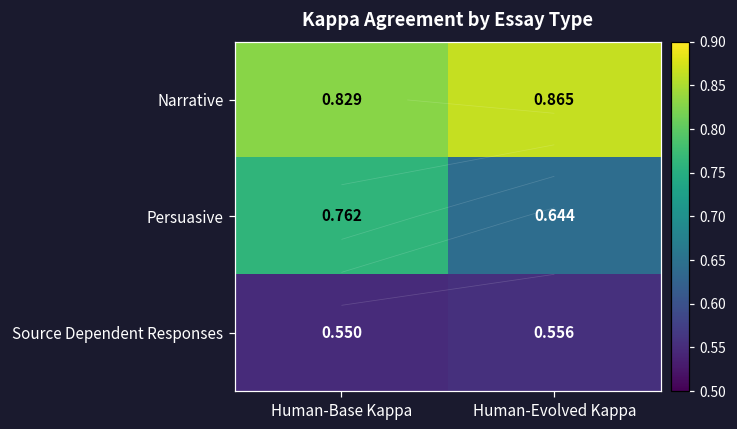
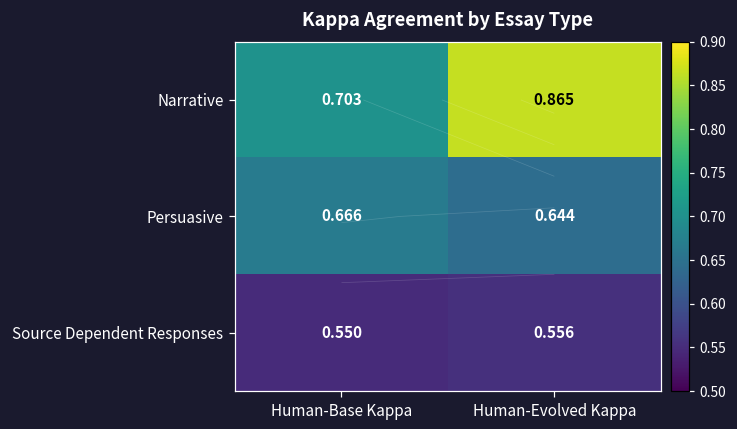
Narrative, Human-Base Kappa: 0.829 -> 0.703
Persuasive, Human-Base Kappa: 0.762 -> 0.666
